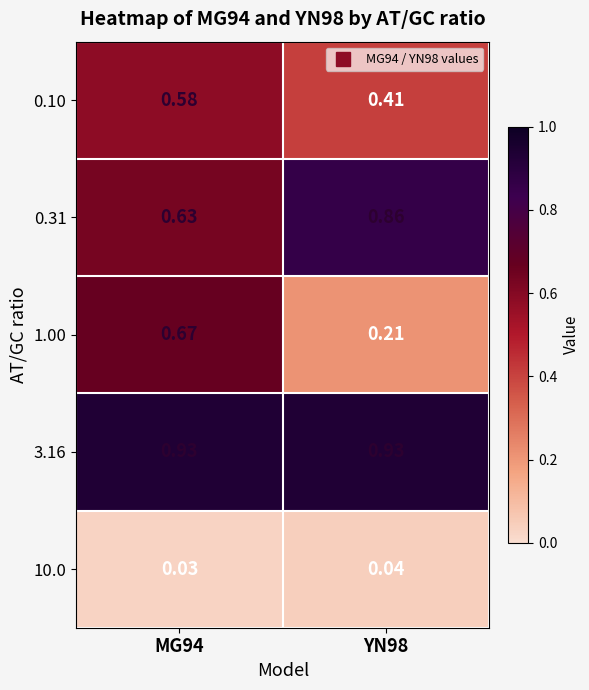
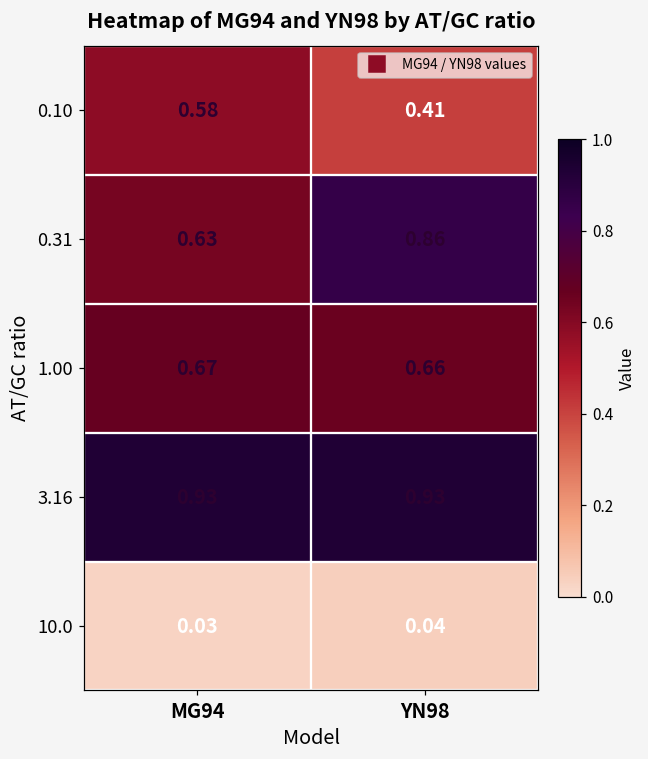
1.00, YN98: 0.21 -> 0.66
